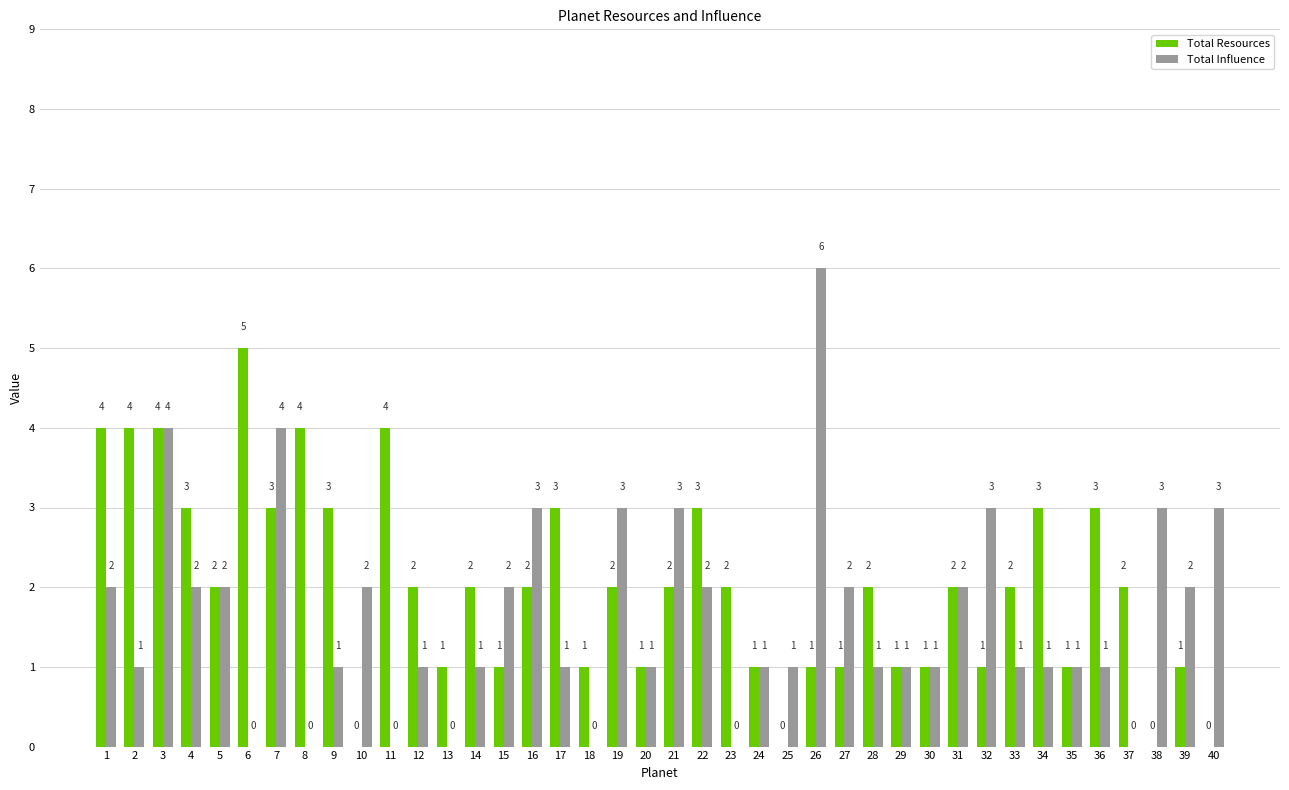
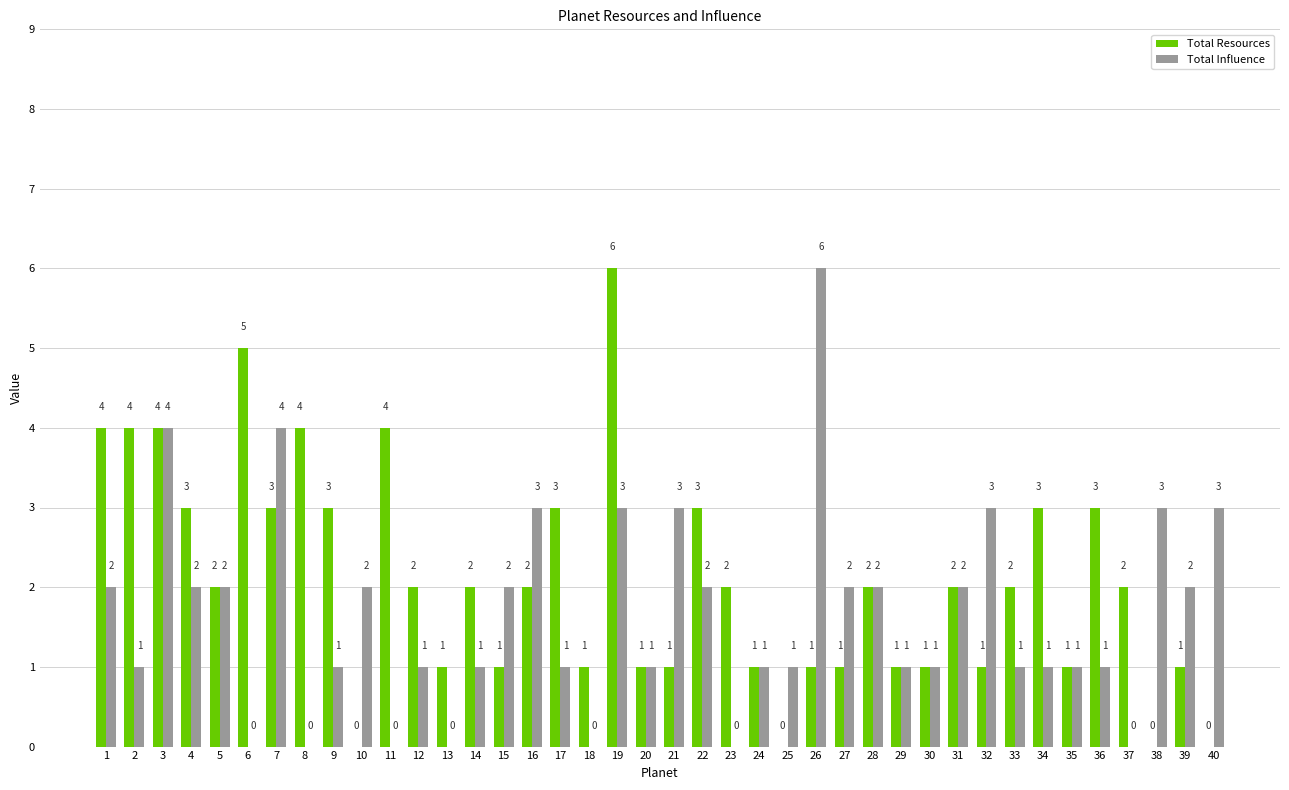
Total Resources, 19: 2 -> 6
Total Resources, 21: 2 -> 1
Total Influence, 28: 1 -> 2
